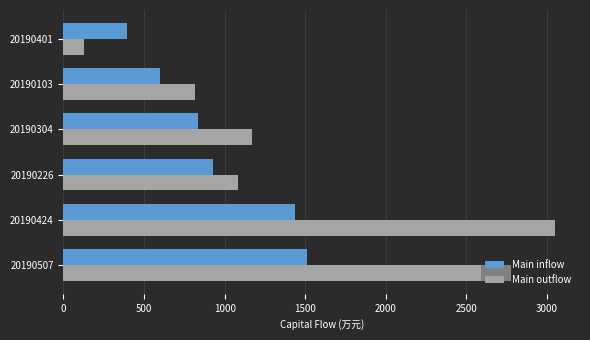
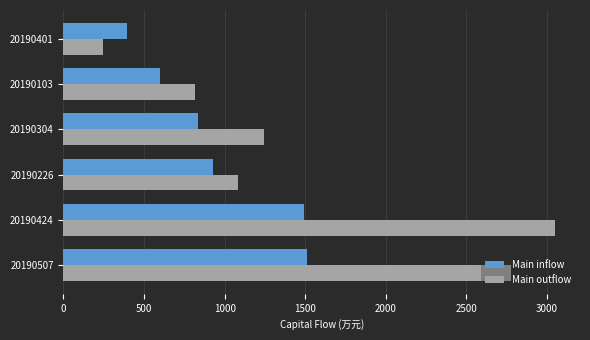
Main outflow, 20190401: 130 -> 240
Main outflow, 20190304: 1170 -> 1240
Main inflow, 20190424: 1440 -> 1490
